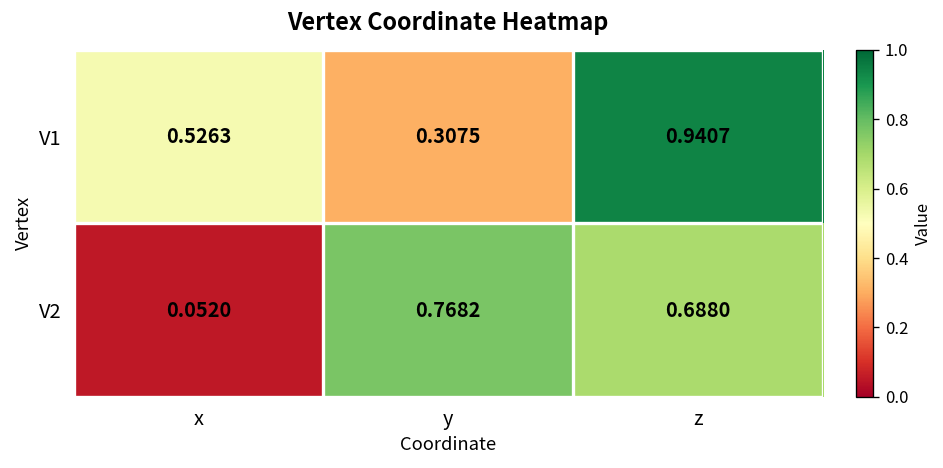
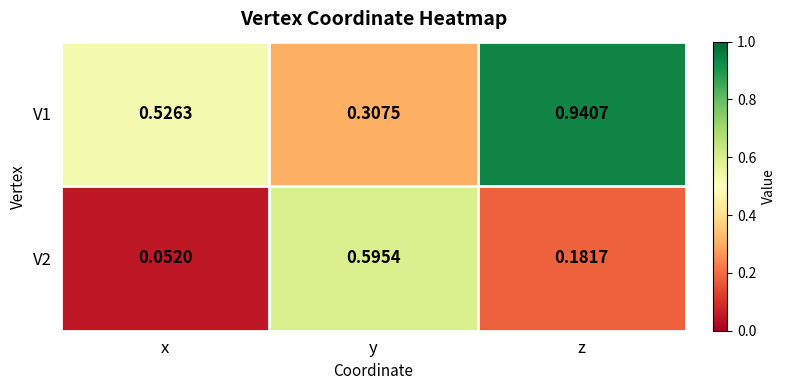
V2, y: 0.7682 -> 0.5954
V2, z: 0.6880 -> 0.1817
